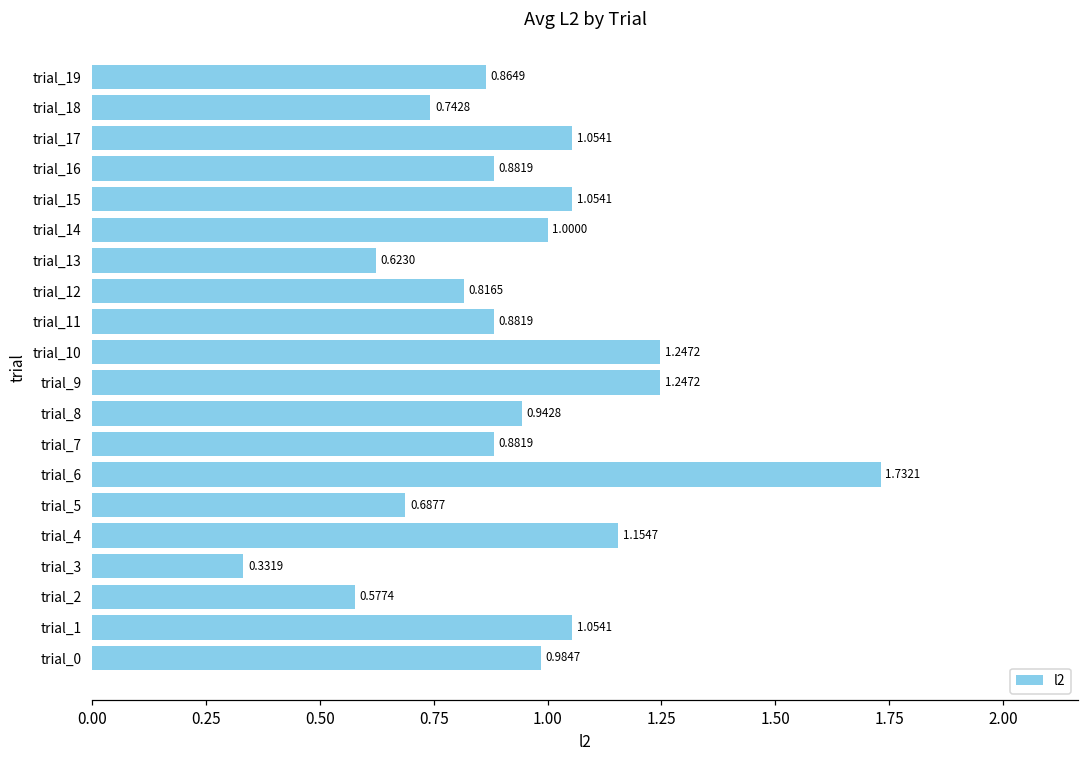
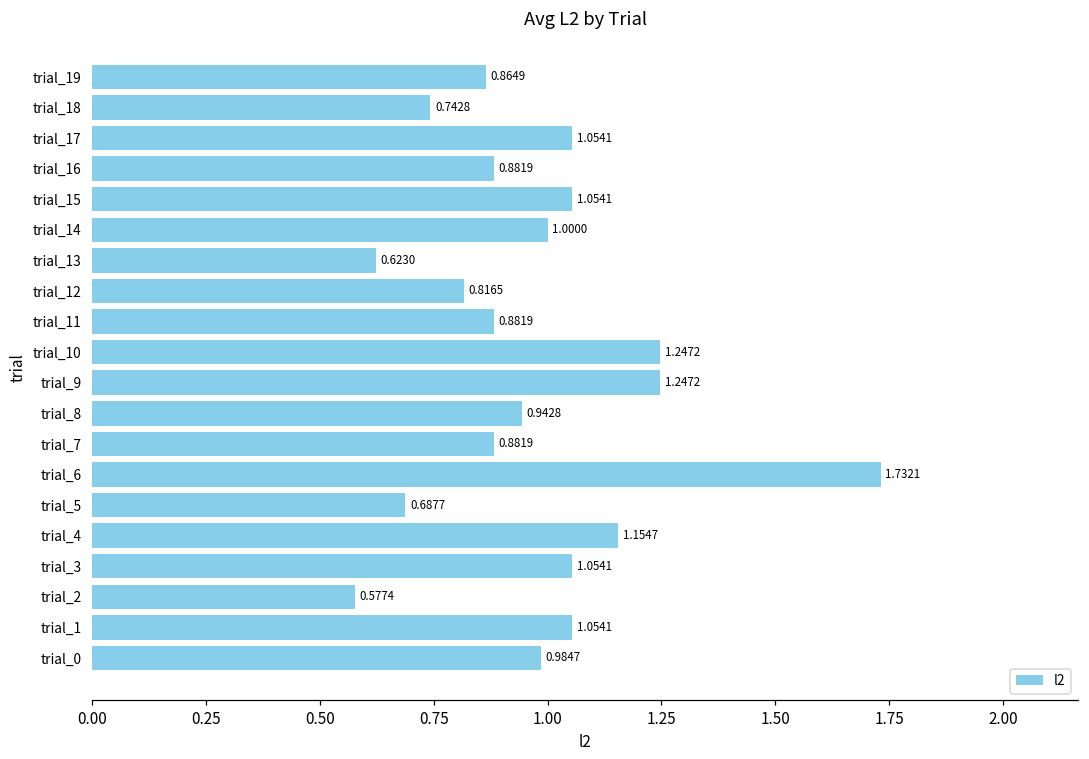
trial_3: 0.3319 -> 1.0541
